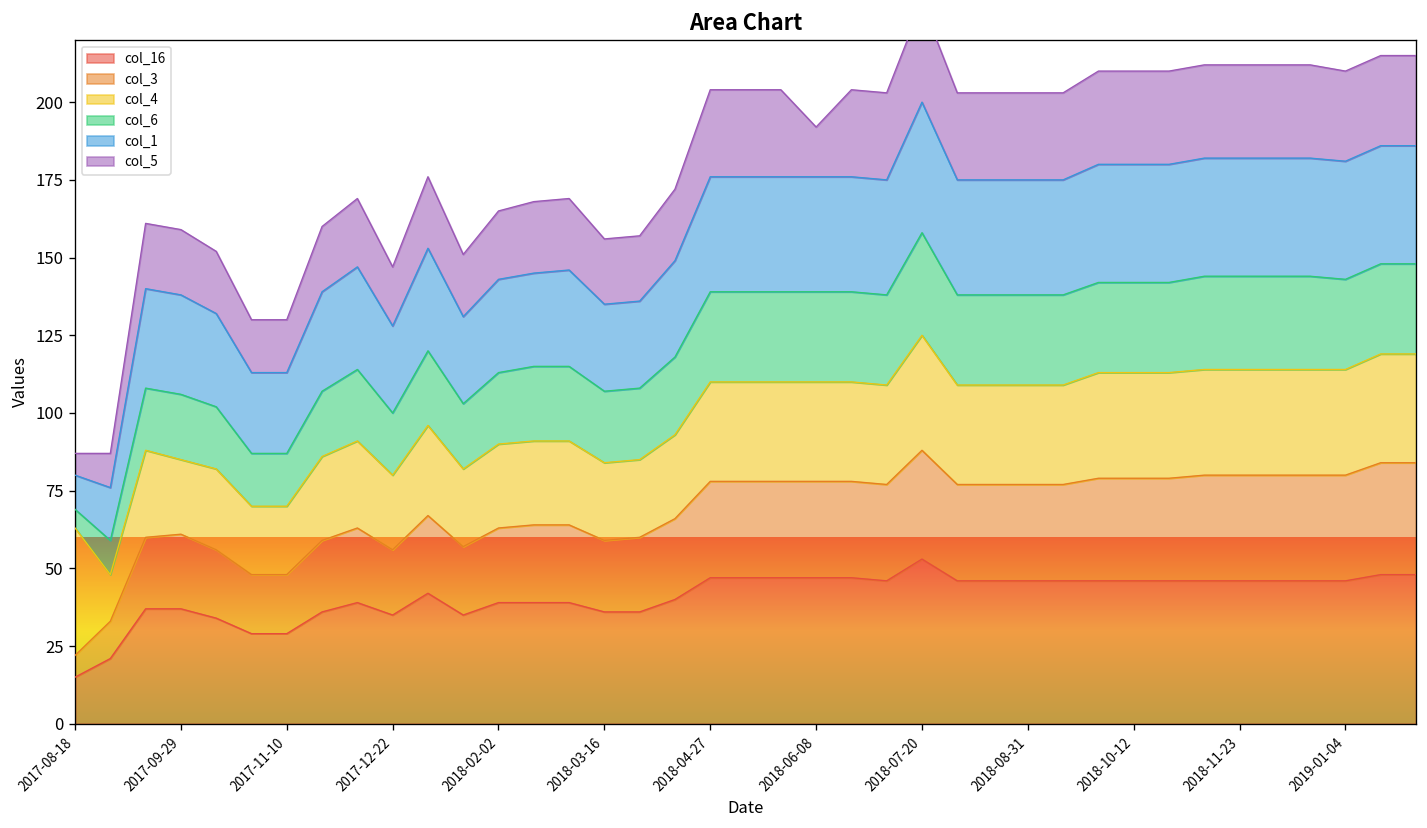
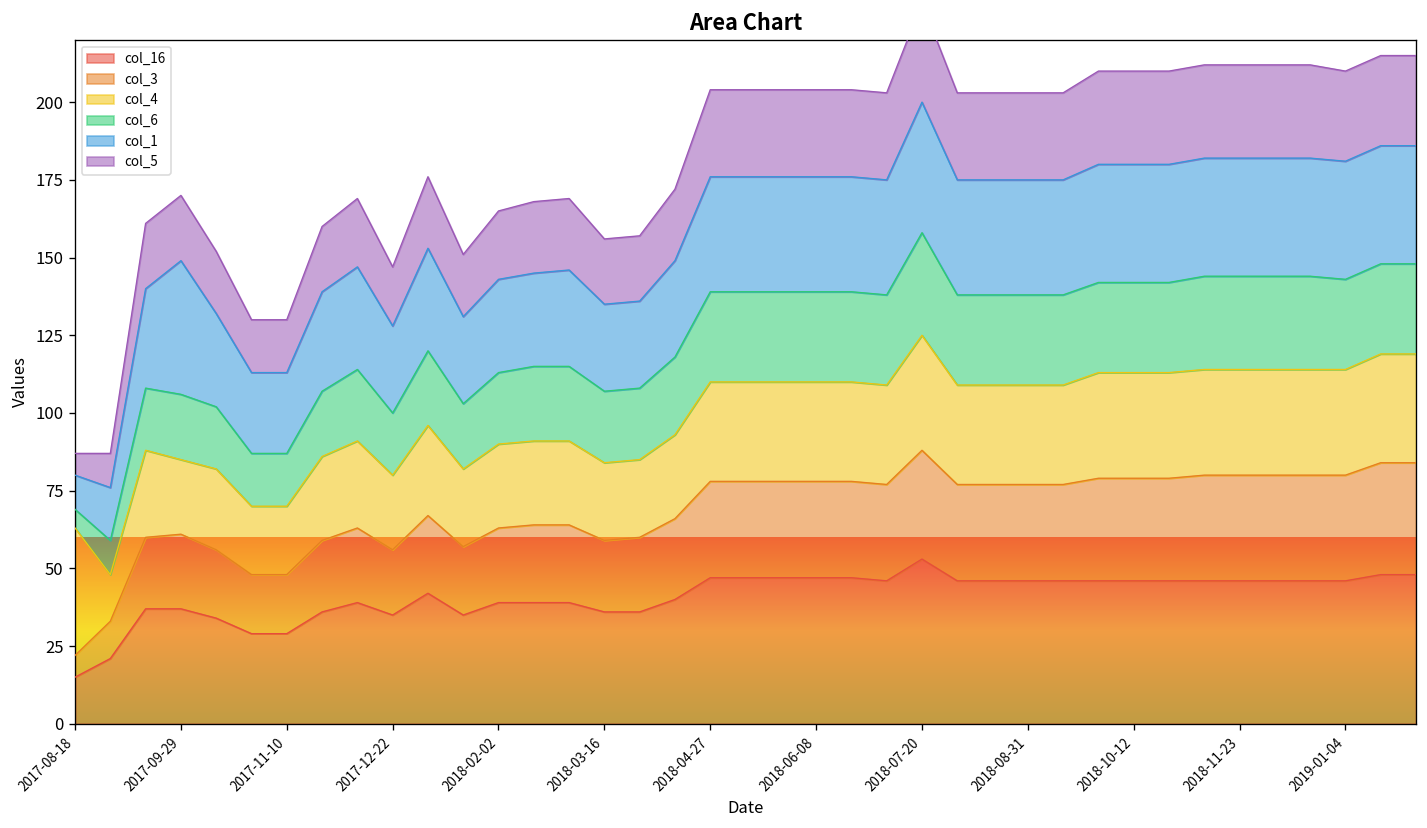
col_1, 2017-09-29: 32 -> 43
col_5, 2018-06-08: 16 -> 28
